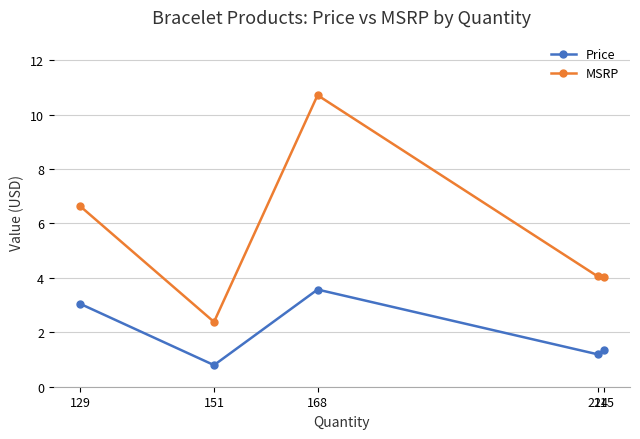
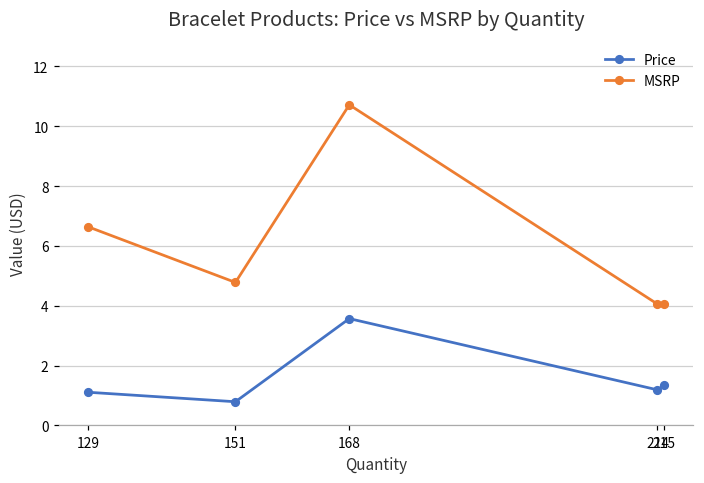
Price, 129: 3.0 -> 1.1
MSRP, 151: 2.4 -> 4.8
